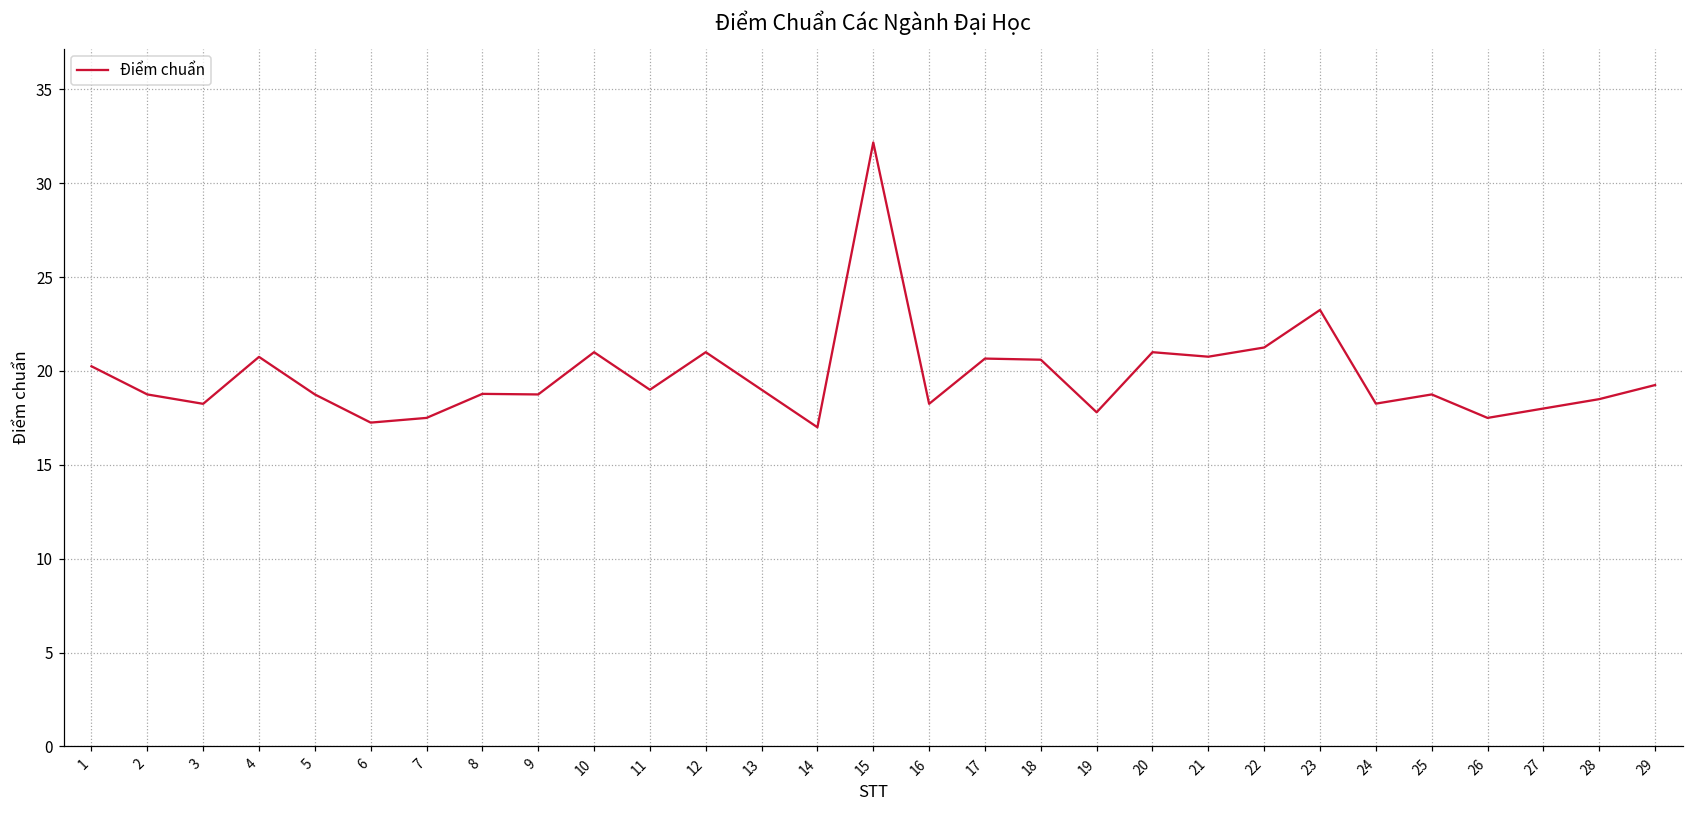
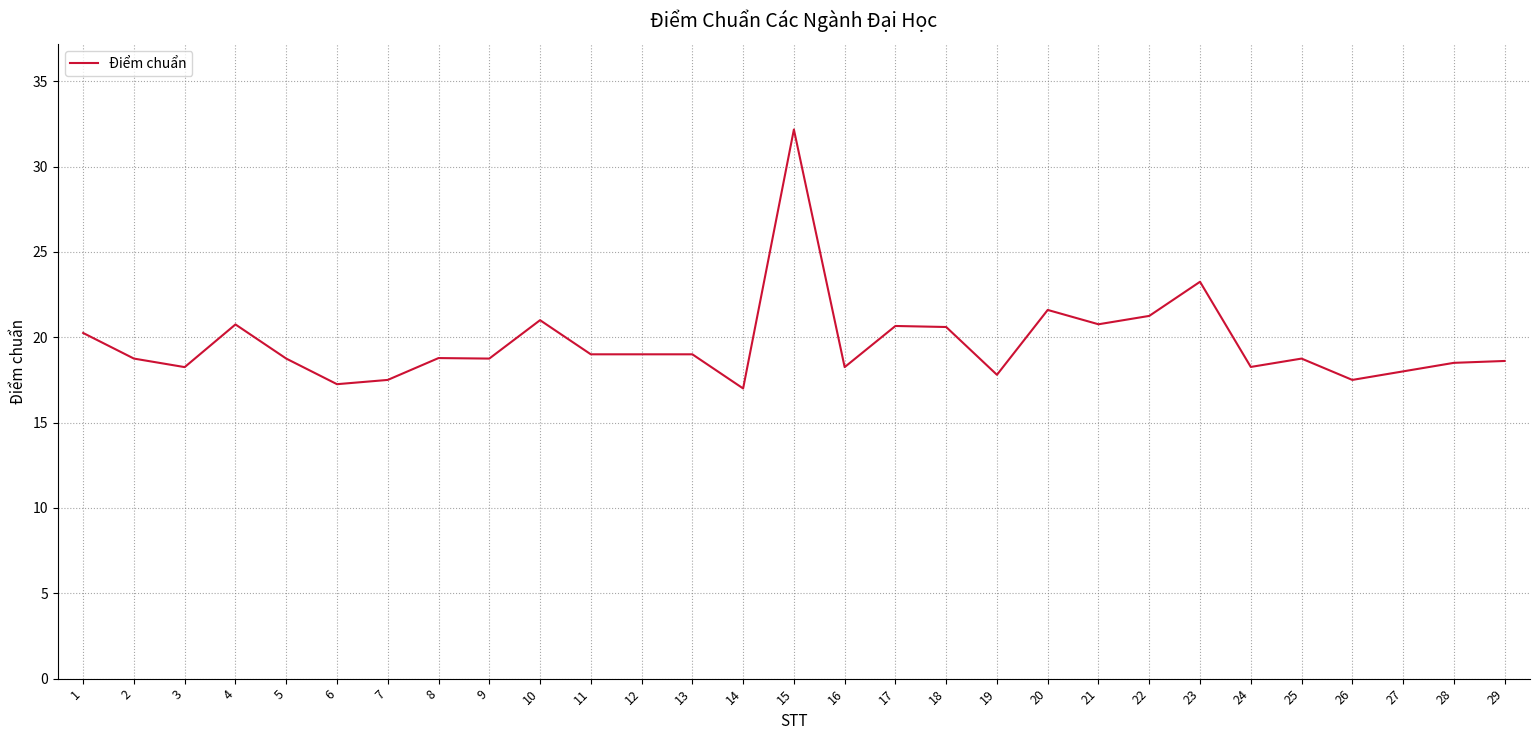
12: 21 -> 19
20: 21.0 -> 21.6
29: 19.3 -> 18.6
